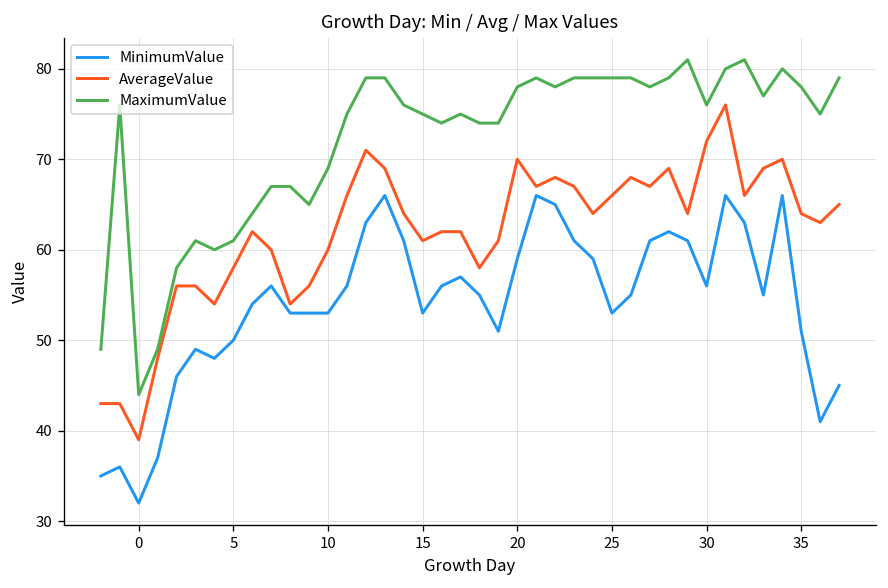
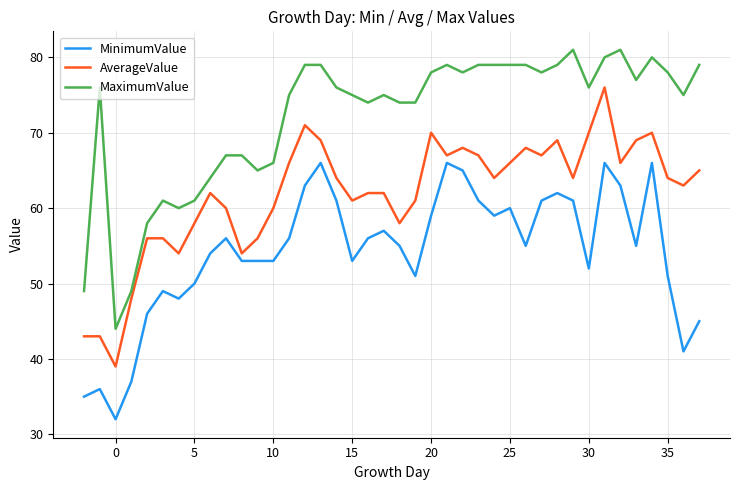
MaximumValue, 10: 69 -> 66
MinimumValue, 25: 53 -> 60
MinimumValue, 30: 56 -> 52
AverageValue, 30: 72 -> 70
